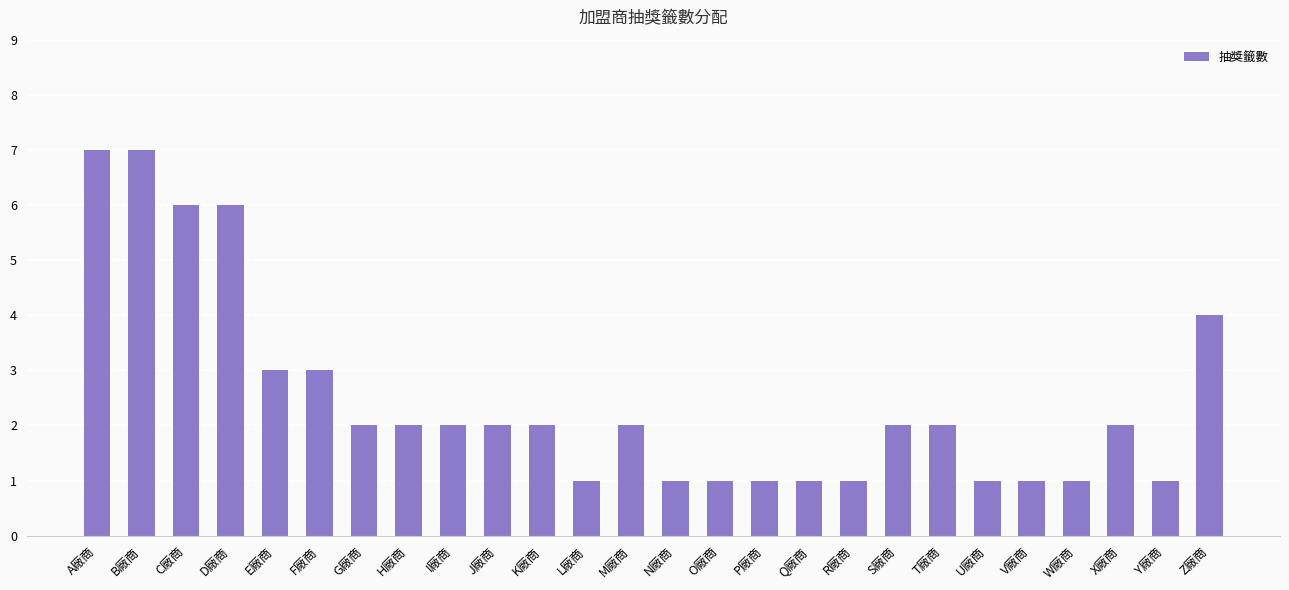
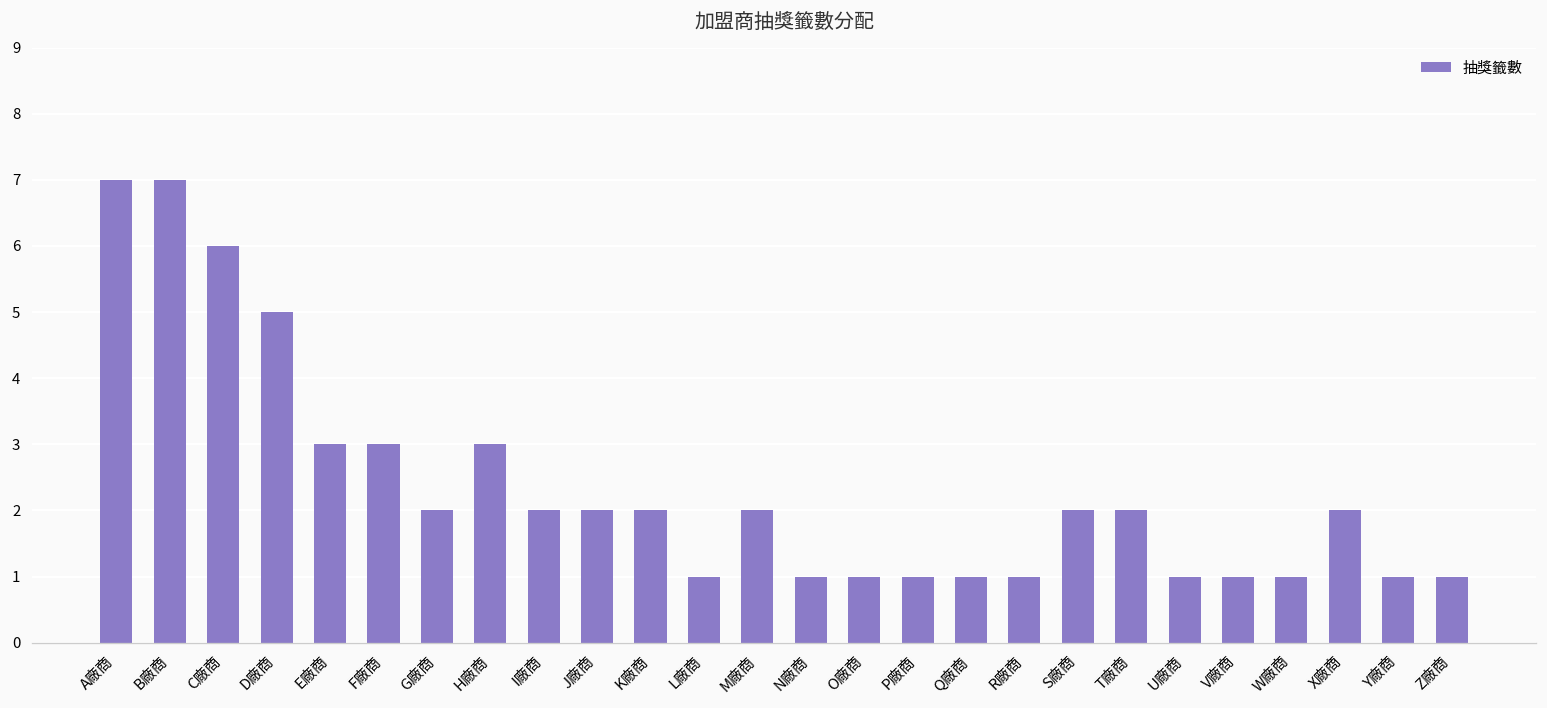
D廠商: 6 -> 5
H廠商: 2 -> 3
Z廠商: 4 -> 1
